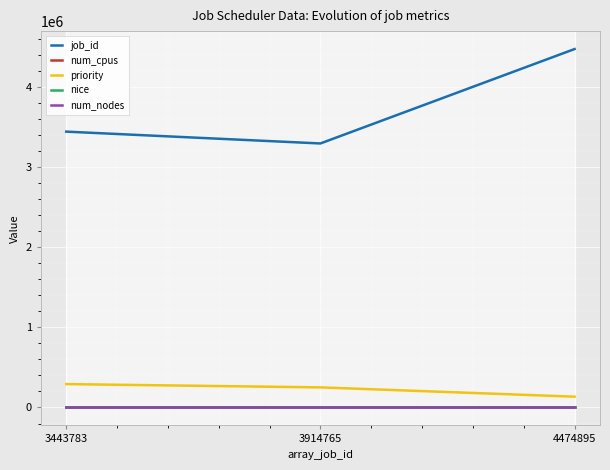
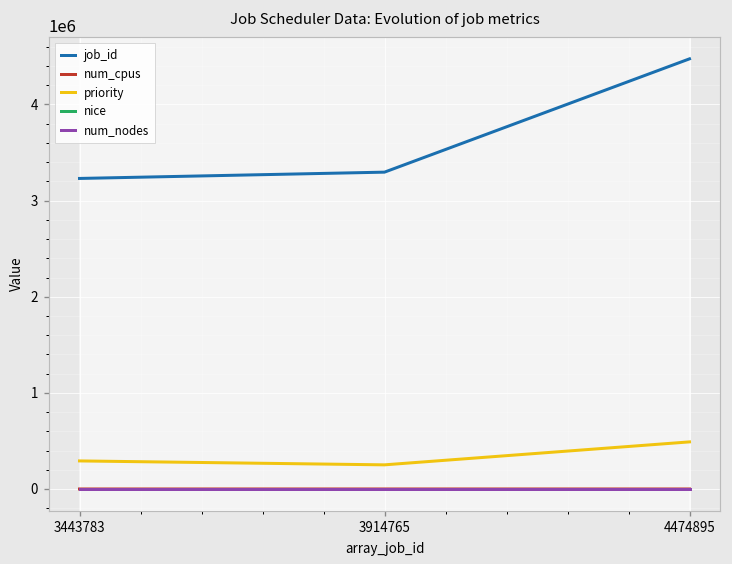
job_id, 3443783: 3400000 -> 3200000
priority, 4474895: 100000 -> 500000
